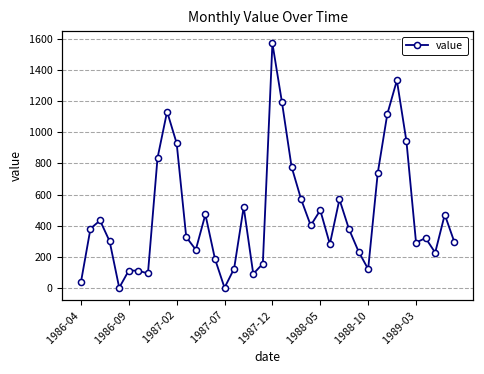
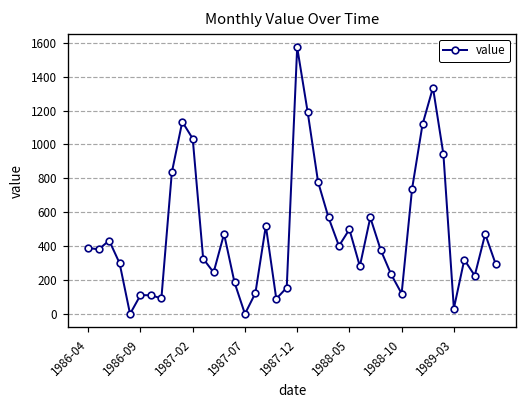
1986-04: 40 -> 390
1987-02: 930 -> 1030
1989-03: 290 -> 30
